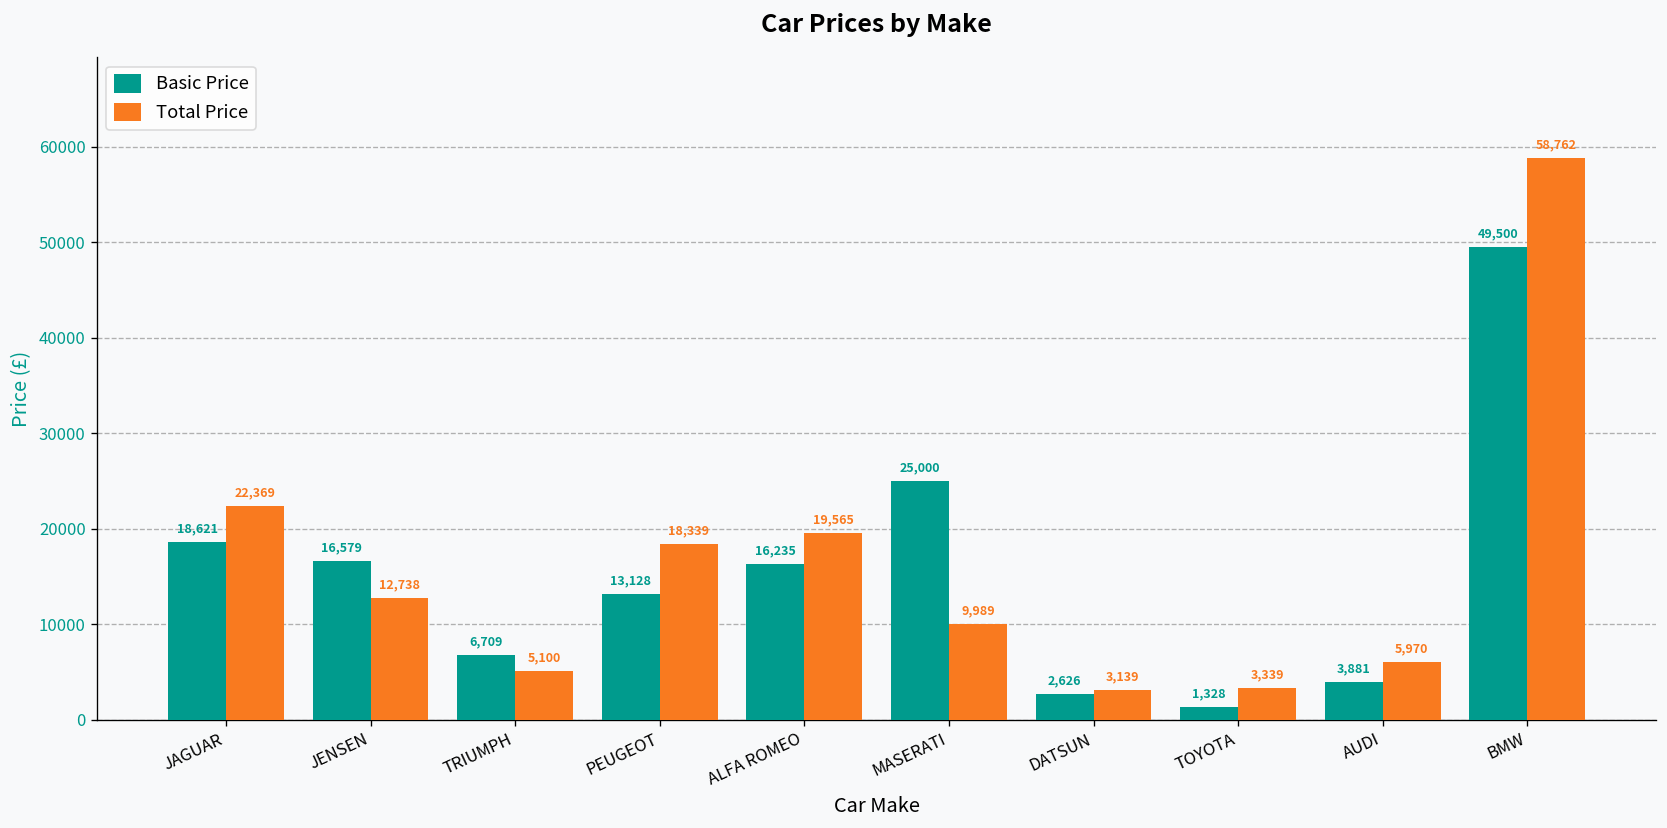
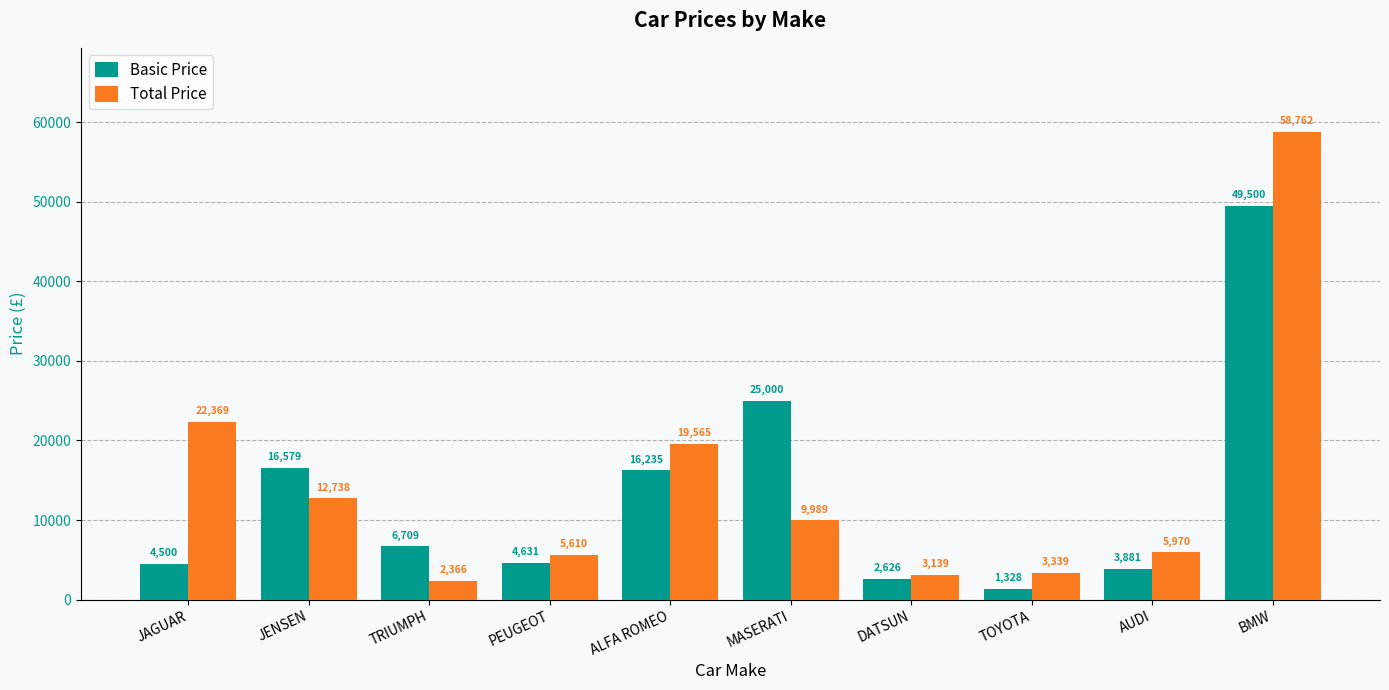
Basic Price, JAGUAR: 18,621 -> 4,500
Total Price, TRIUMPH: 5,100 -> 2,366
Basic Price, PEUGEOT: 13,128 -> 4,631
Total Price, PEUGEOT: 18,339 -> 5,610
